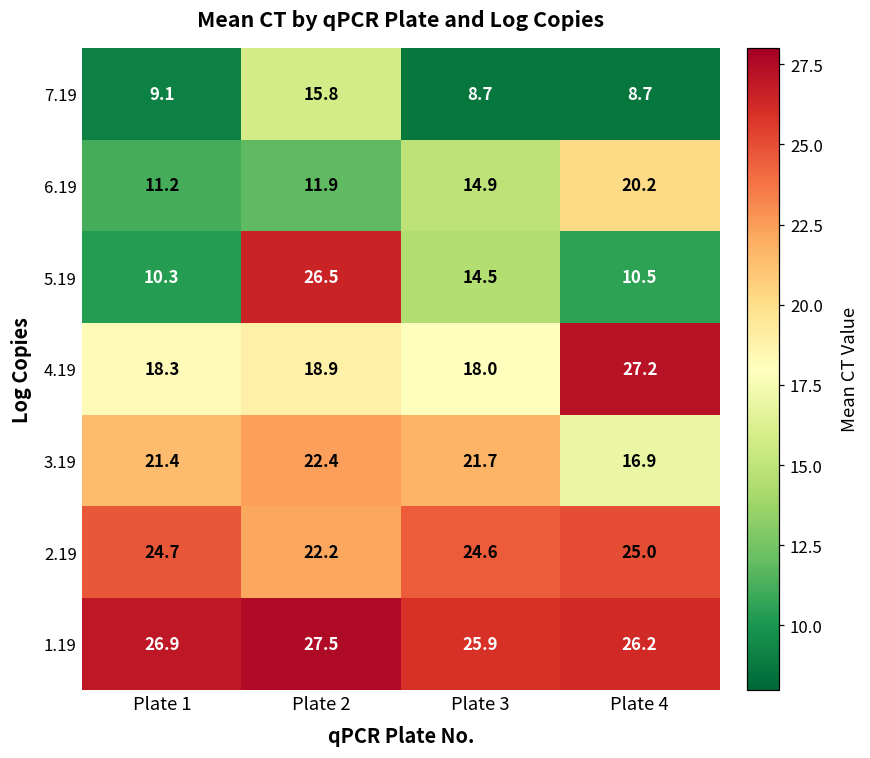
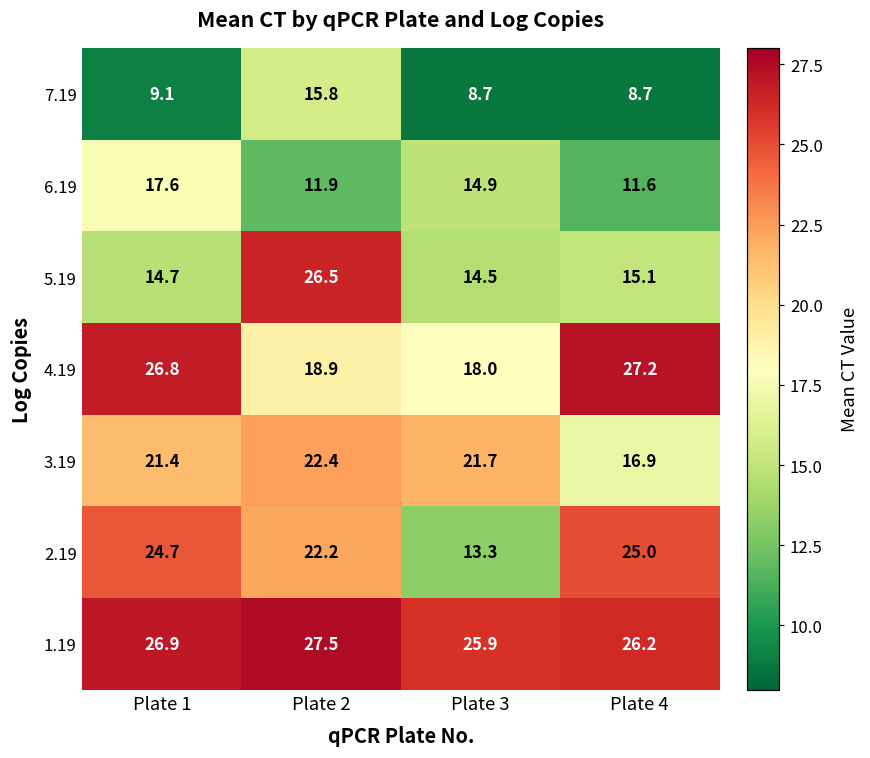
6.19, Plate 1: 11.2 -> 17.6
6.19, Plate 4: 20.2 -> 11.6
5.19, Plate 1: 10.3 -> 14.7
5.19, Plate 4: 10.5 -> 15.1
4.19, Plate 1: 18.3 -> 26.8
2.19, Plate 3: 24.6 -> 13.3
